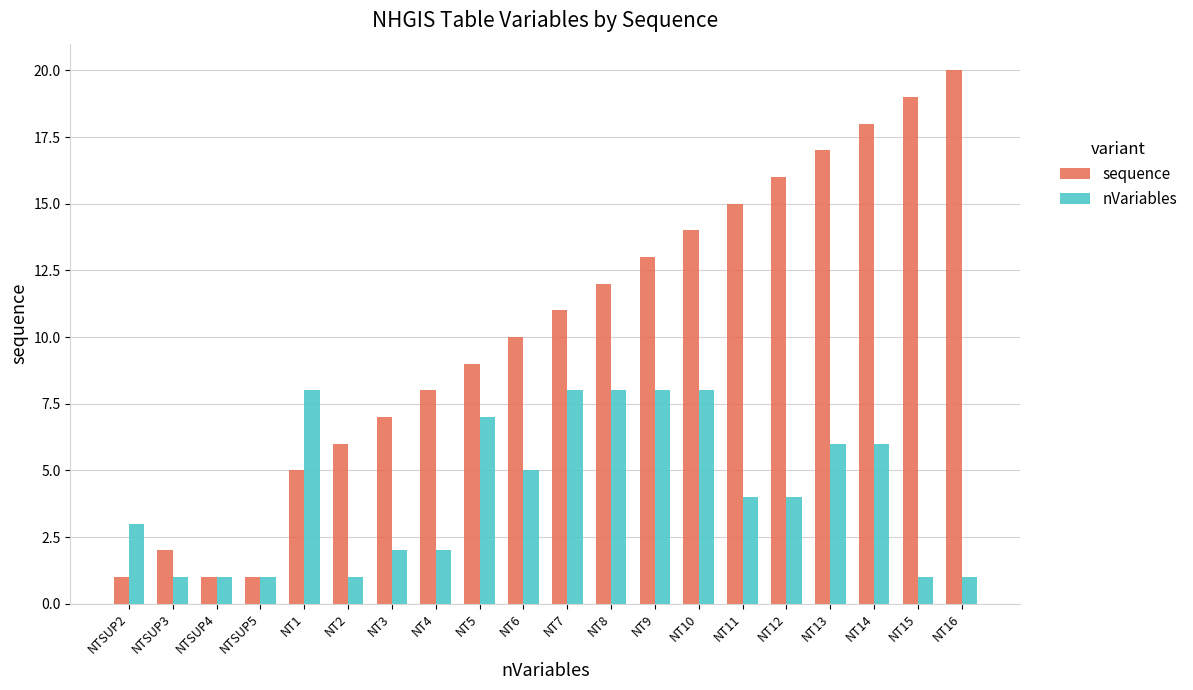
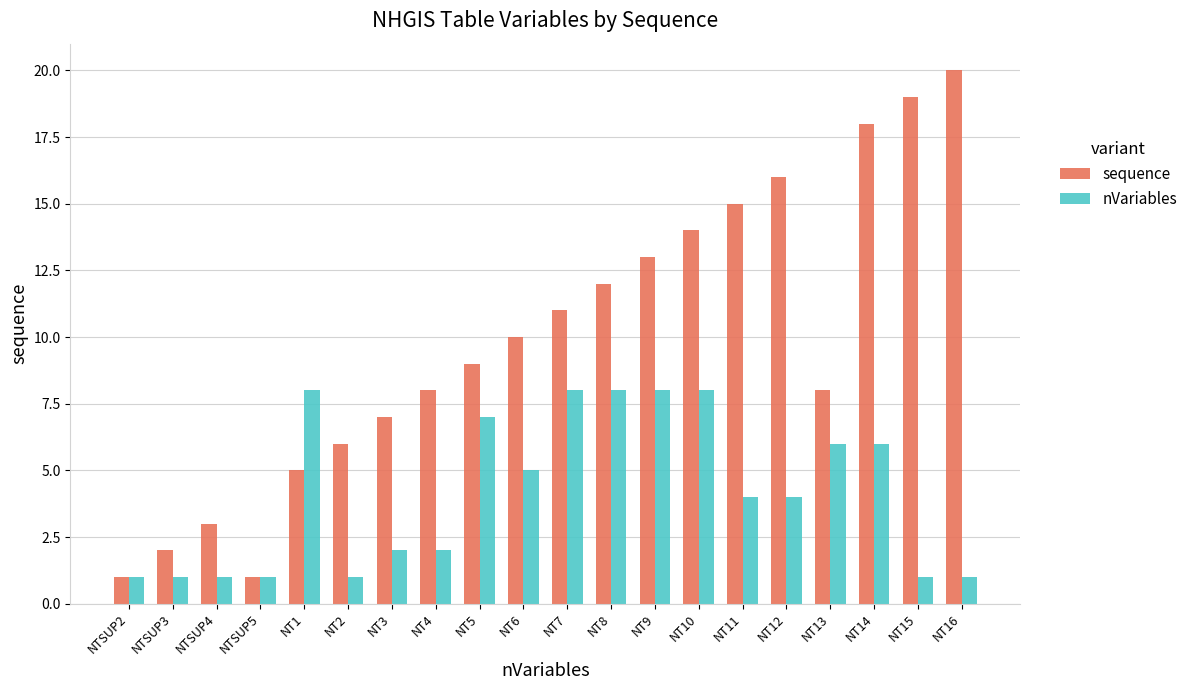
nVariables, NTSUP2: 3 -> 1
sequence, NTSUP4: 1 -> 3
sequence, NT13: 17 -> 8
